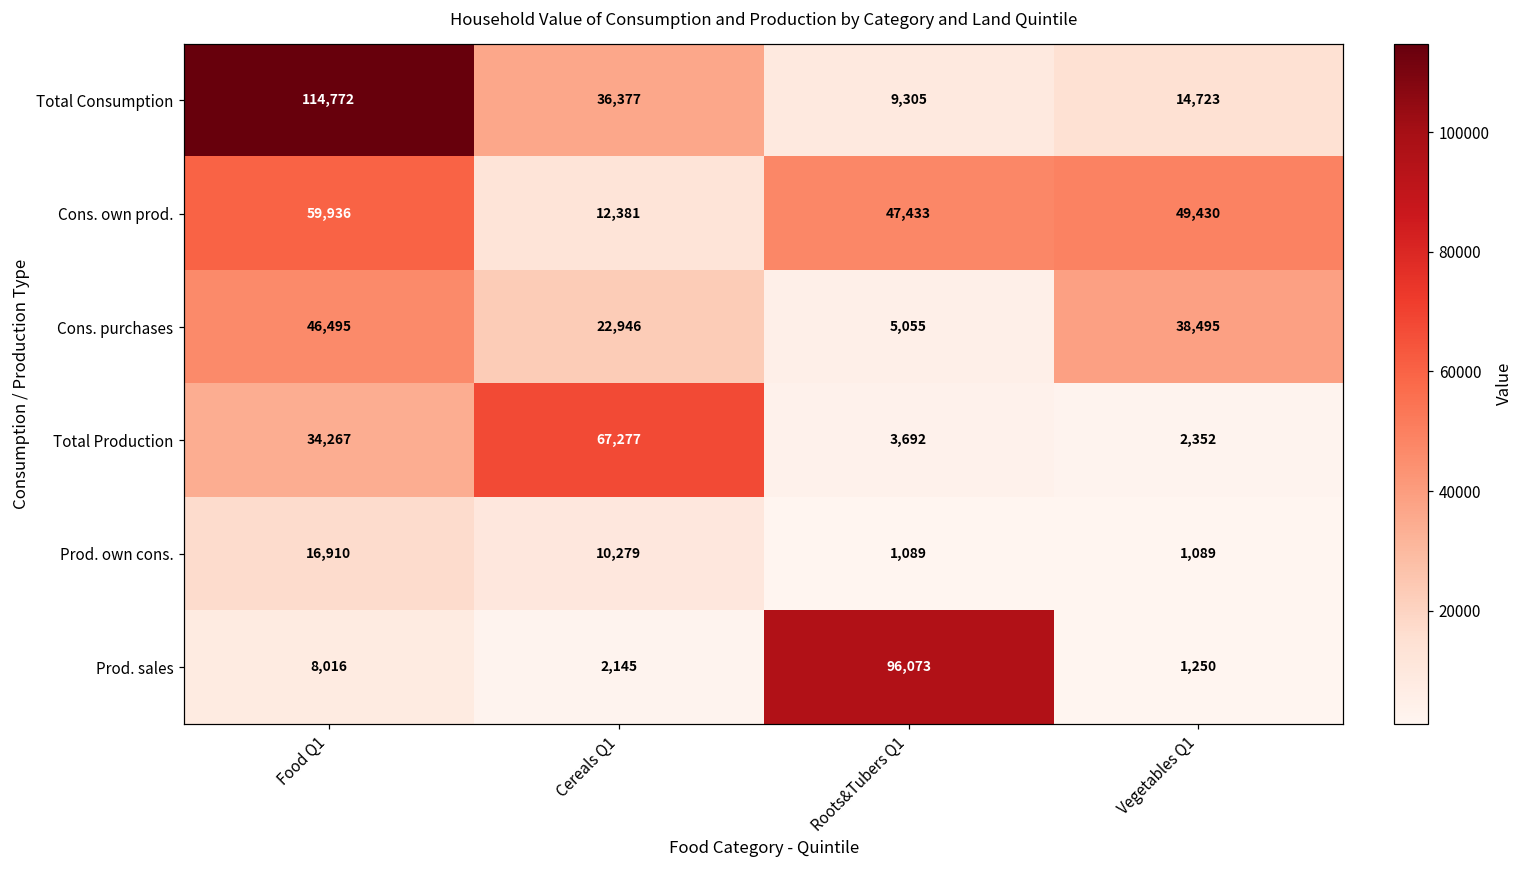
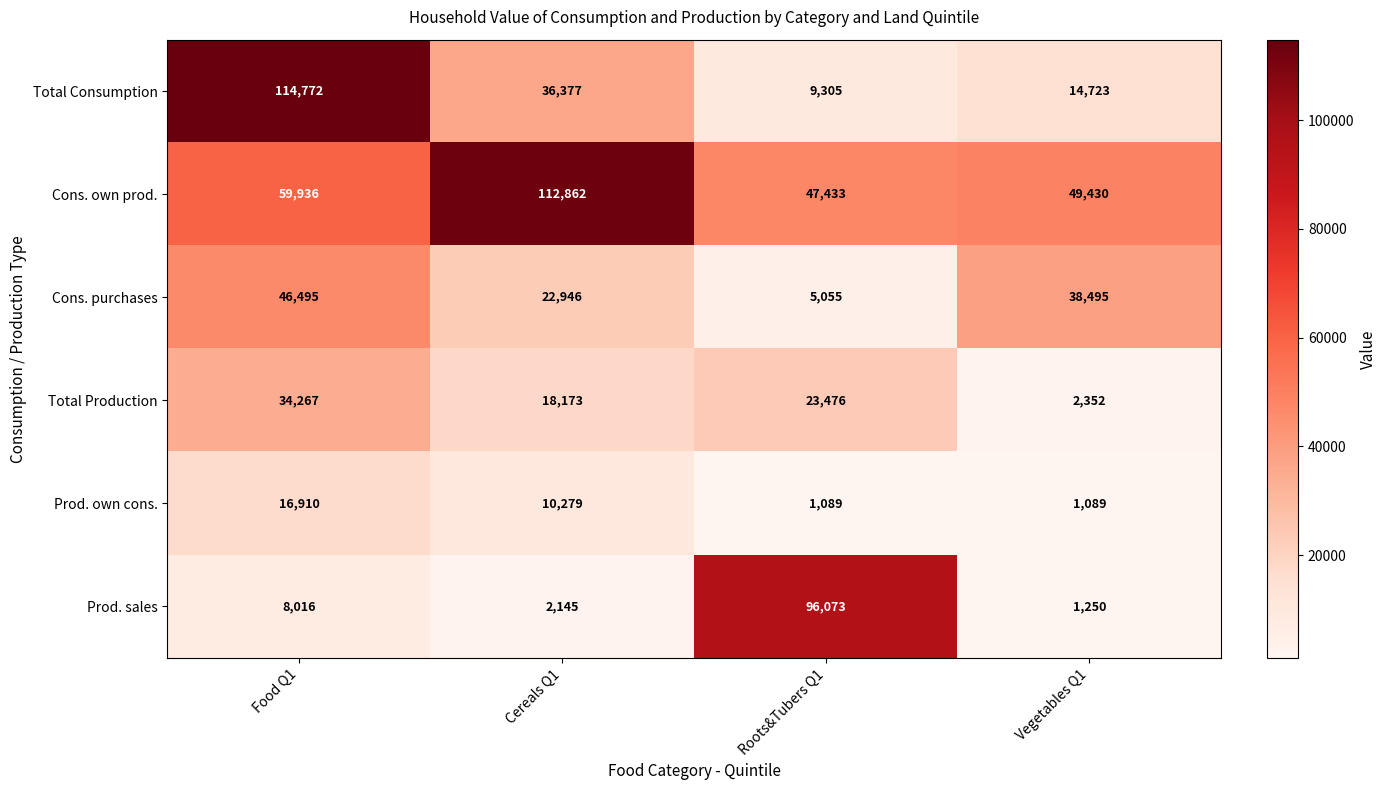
Cons. own prod., Cereals Q1: 12,381 -> 112,862
Total Production, Cereals Q1: 67,277 -> 18,173
Total Production, Roots&Tubers Q1: 3,692 -> 23,476
